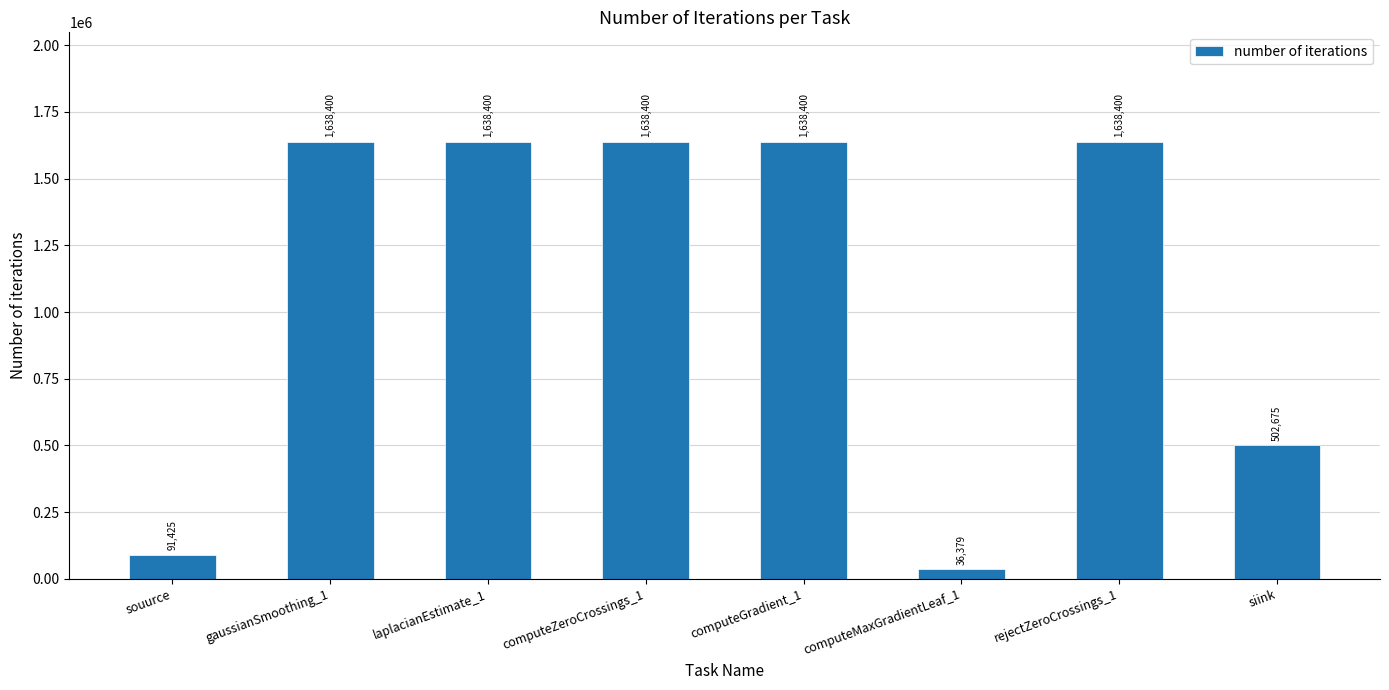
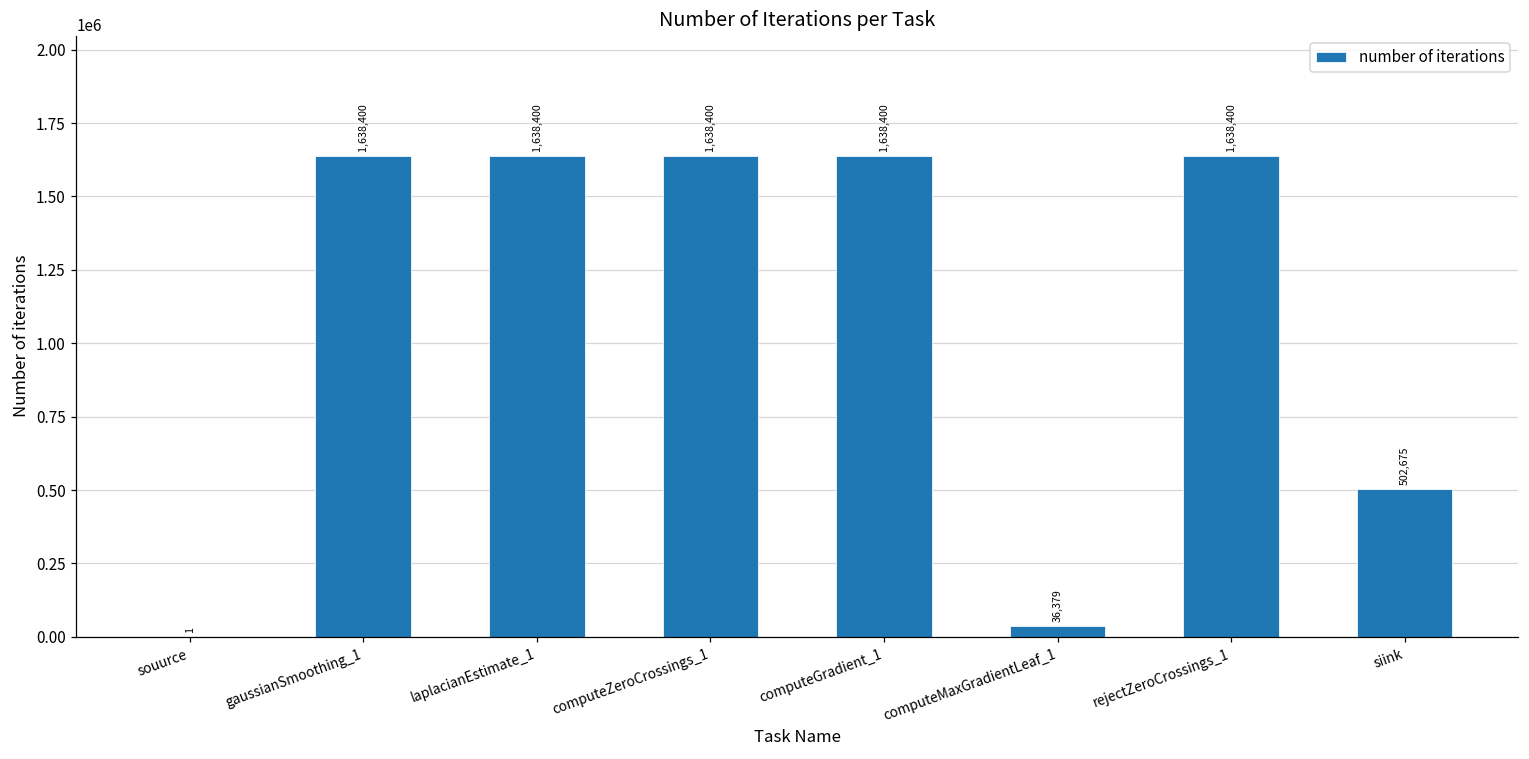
souurce: 91,425 -> 1
